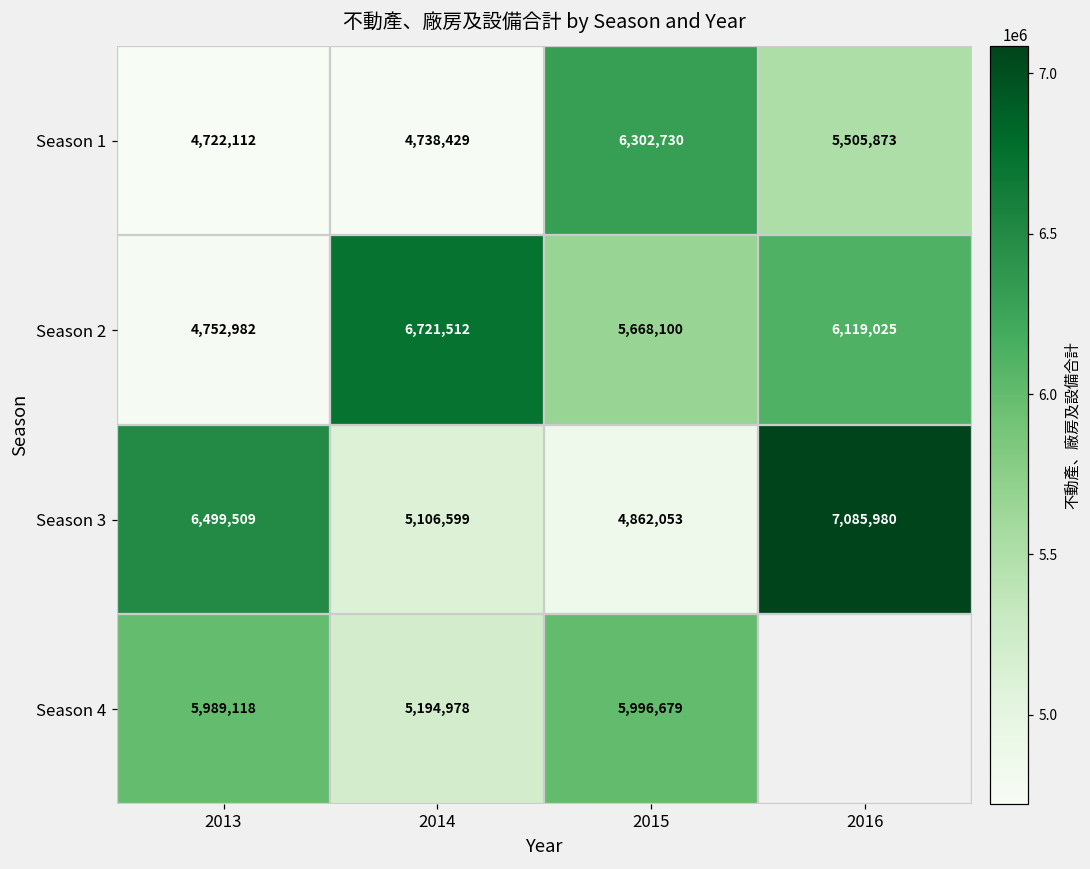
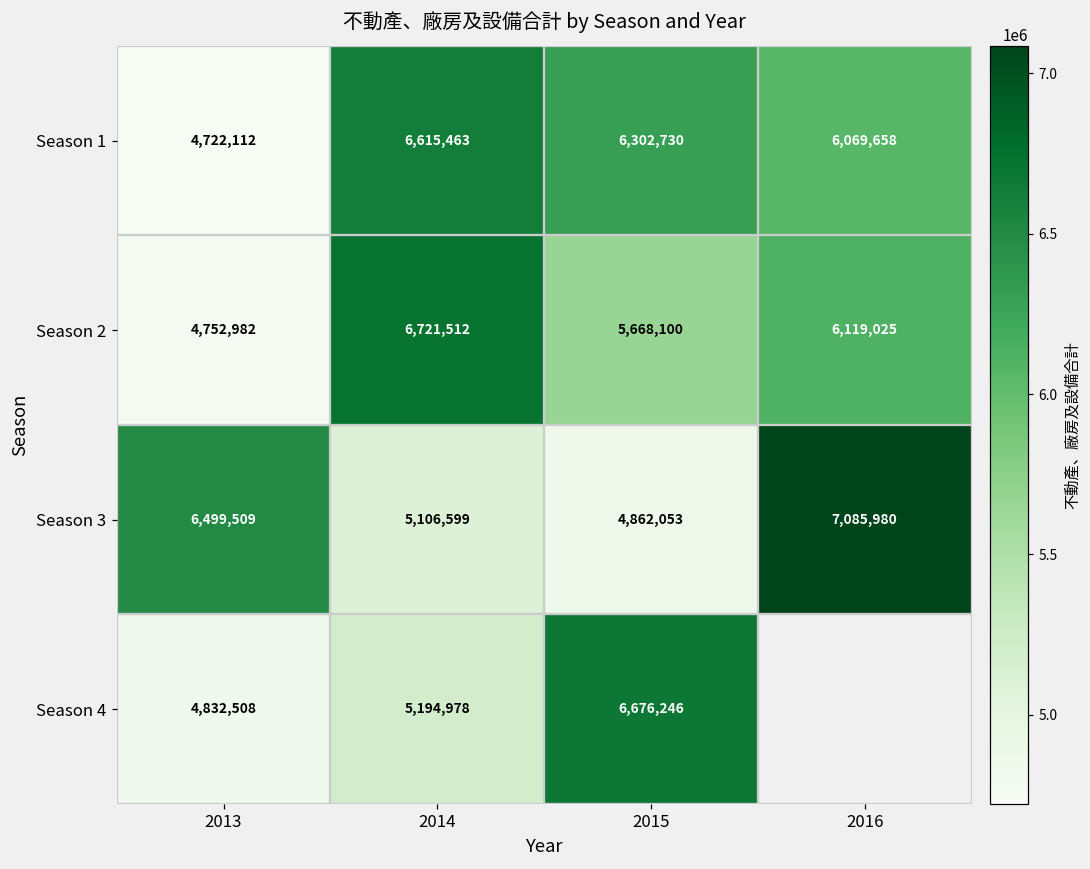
Season 1, 2014: 4,738,429 -> 6,615,463
Season 1, 2016: 5,505,873 -> 6,069,658
Season 4, 2013: 5,989,118 -> 4,832,508
Season 4, 2015: 5,996,679 -> 6,676,246
